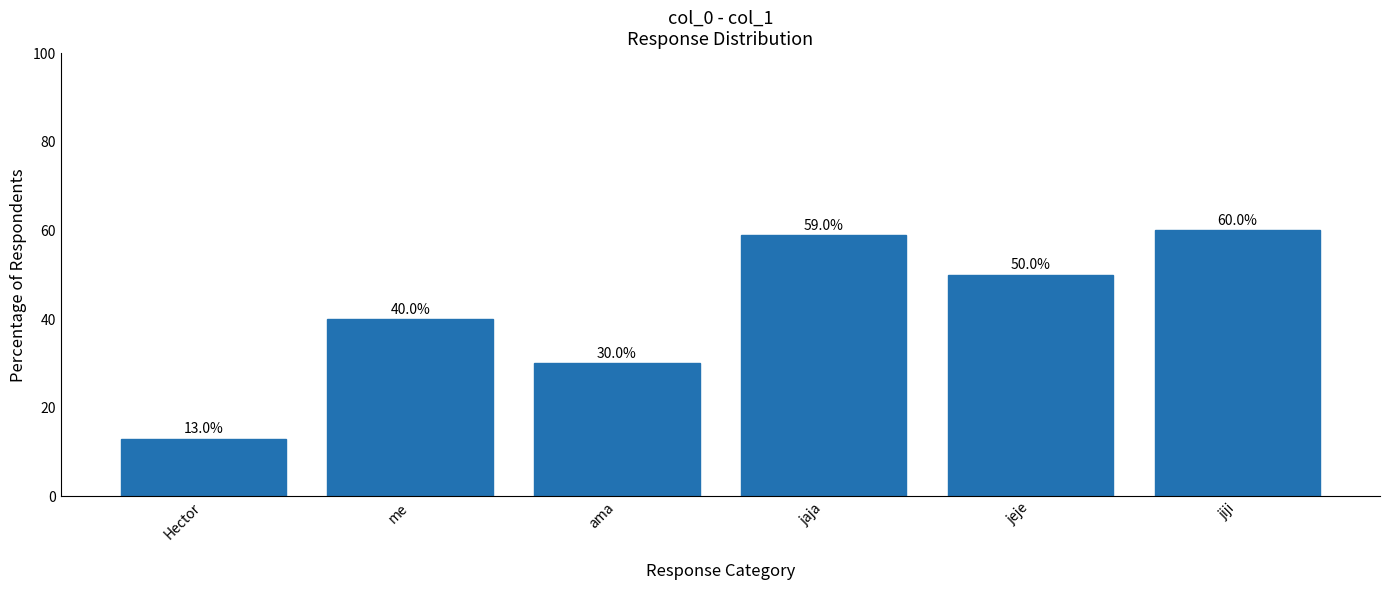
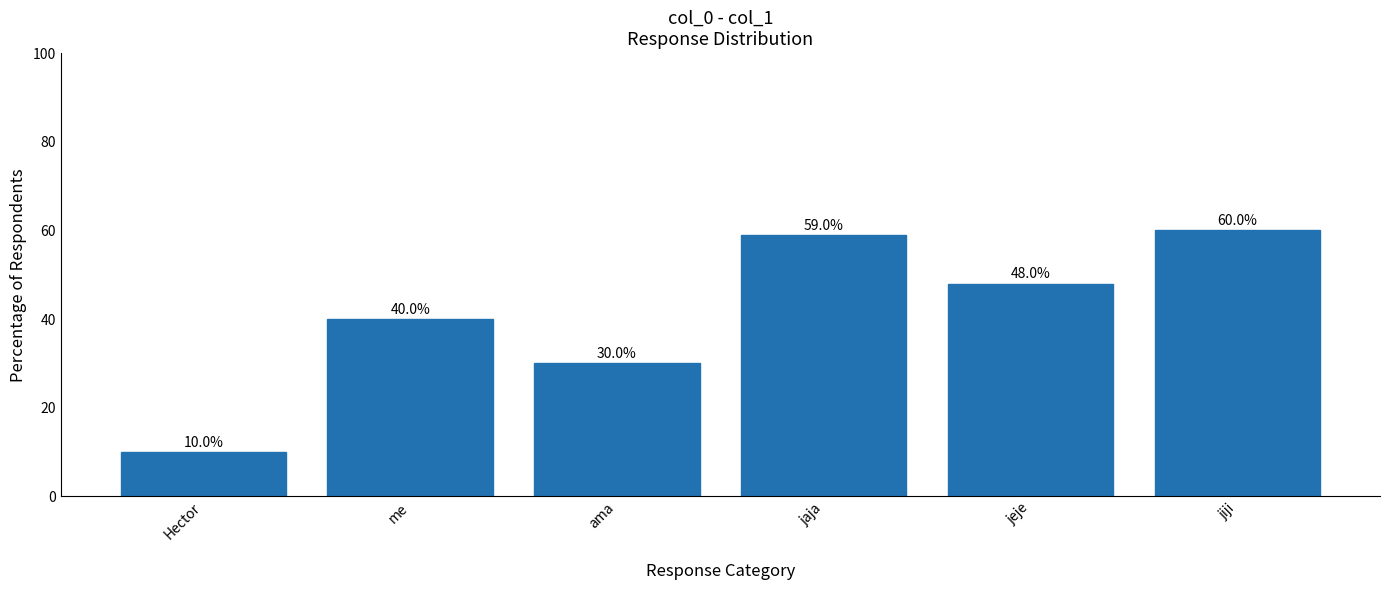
Hector: 13.0% -> 10.0%
jeje: 50.0% -> 48.0%
